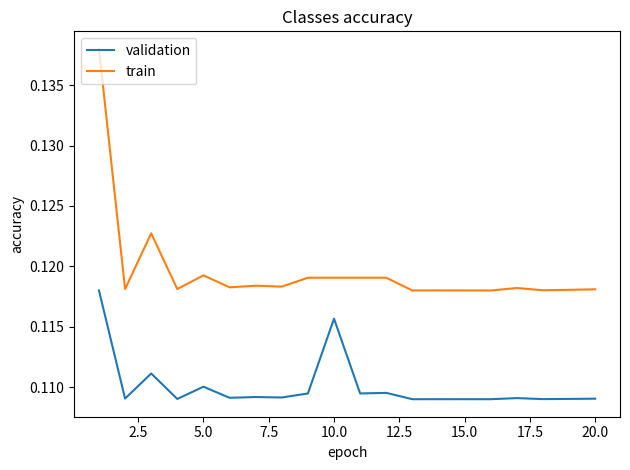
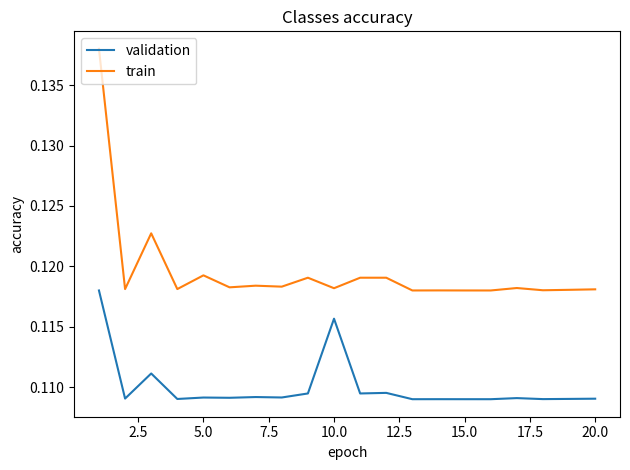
validation, 5.0: 0.1100 -> 0.1091
train, 10.0: 0.1191 -> 0.1182
